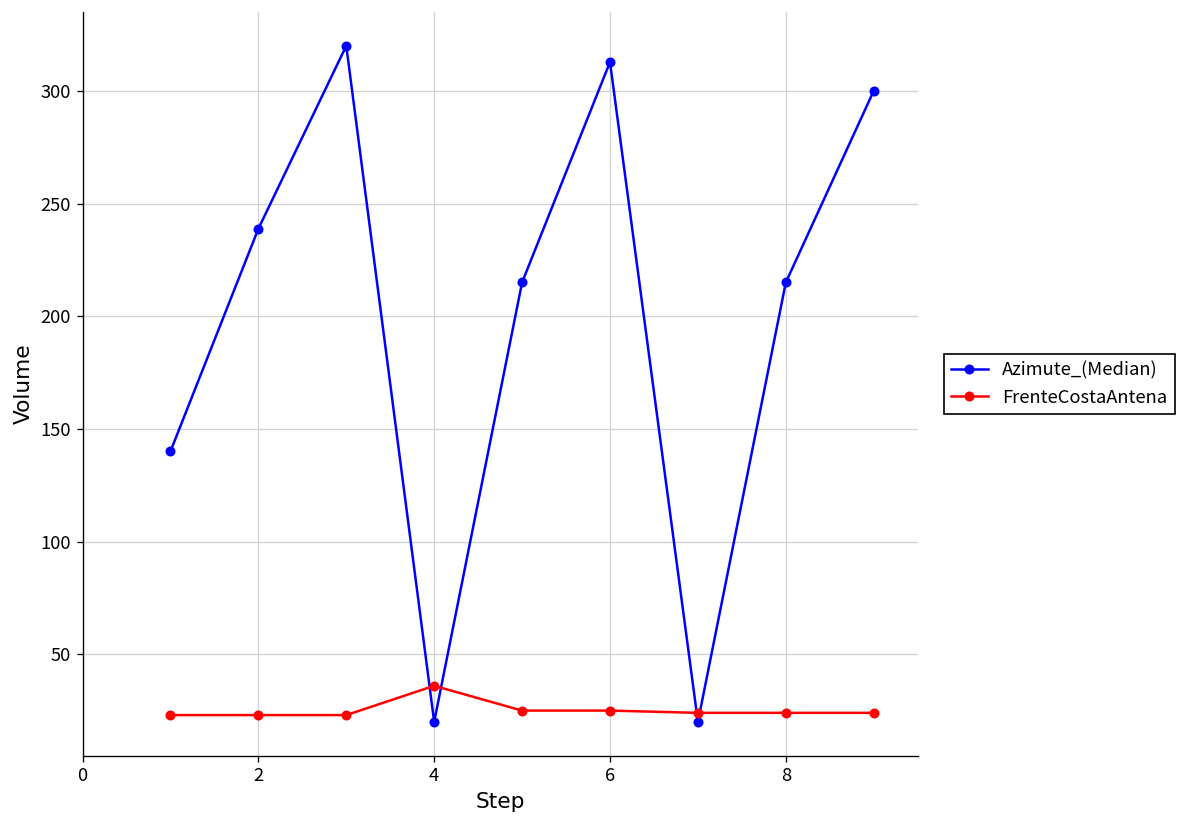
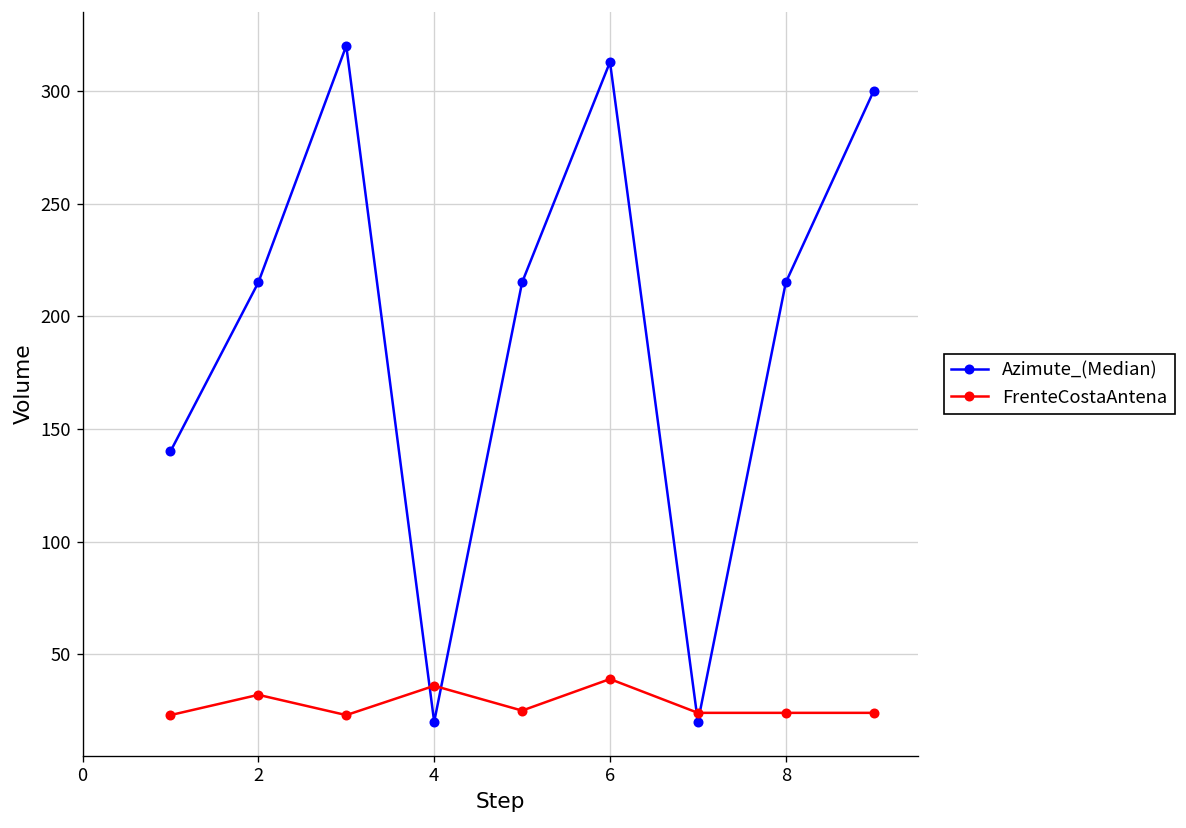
Azimute_(Median), 2: 239 -> 215
FrenteCostaAntena, 2: 23 -> 32
FrenteCostaAntena, 6: 25 -> 39
